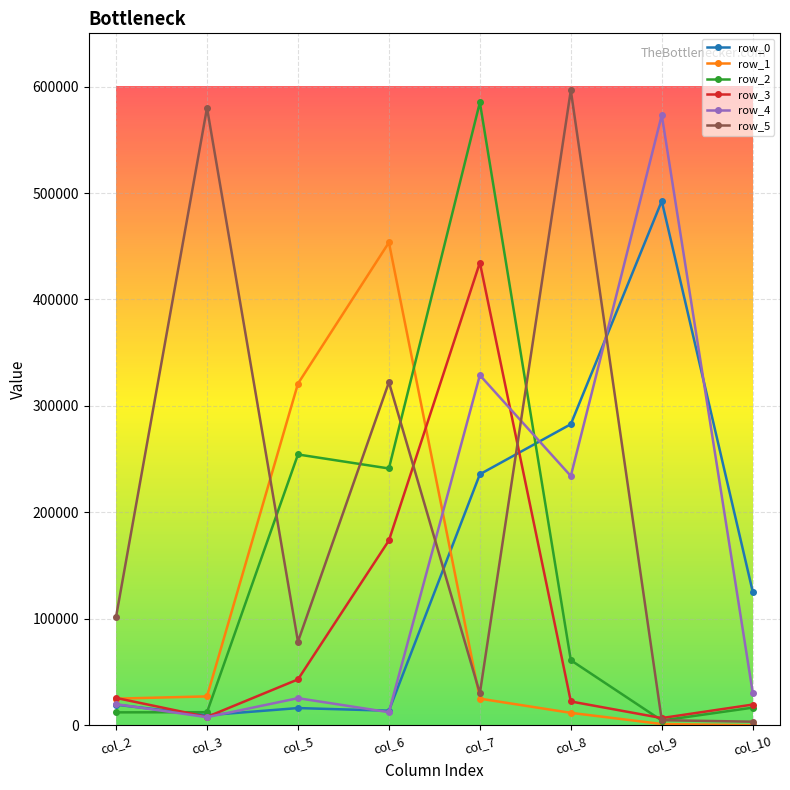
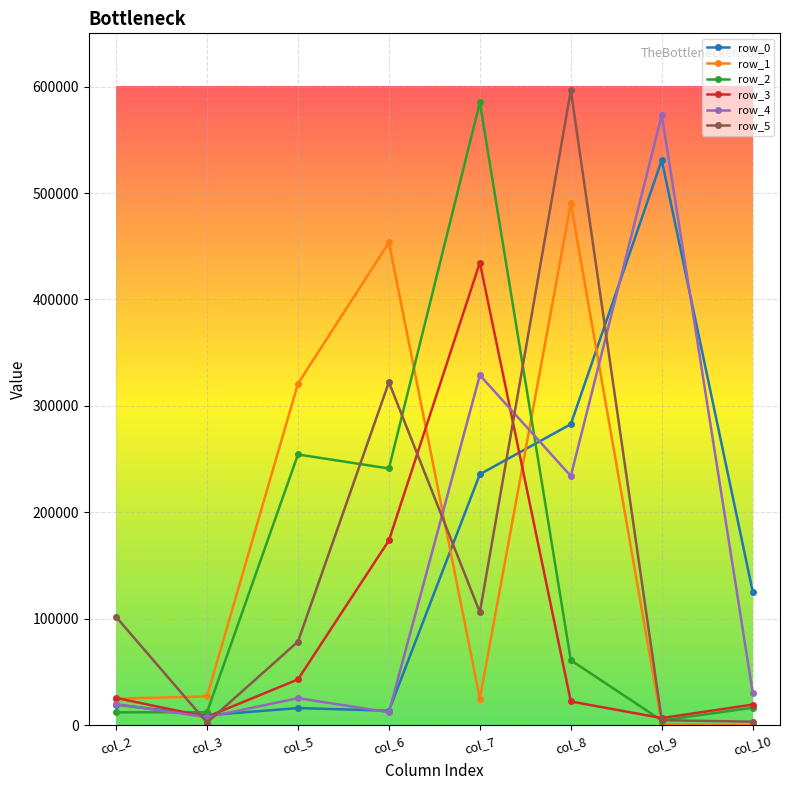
row_5, col_3: 580000 -> 2000
row_5, col_7: 30000 -> 106000
row_1, col_8: 12000 -> 490000
row_0, col_9: 492000 -> 531000
